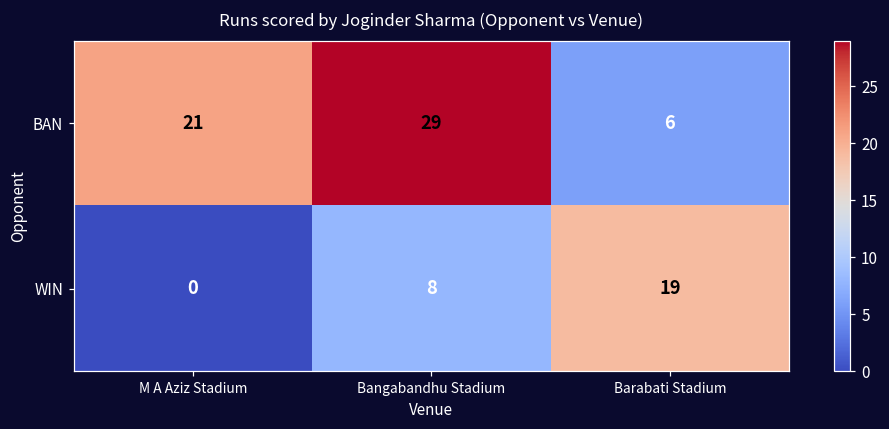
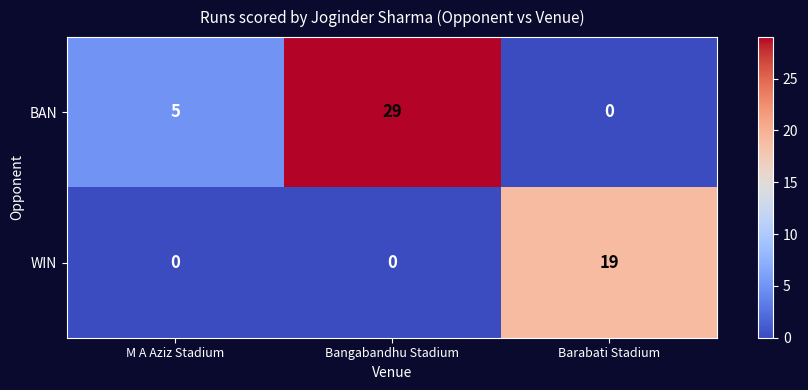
BAN, M A Aziz Stadium: 21 -> 5
BAN, Barabati Stadium: 6 -> 0
WIN, Bangabandhu Stadium: 8 -> 0
